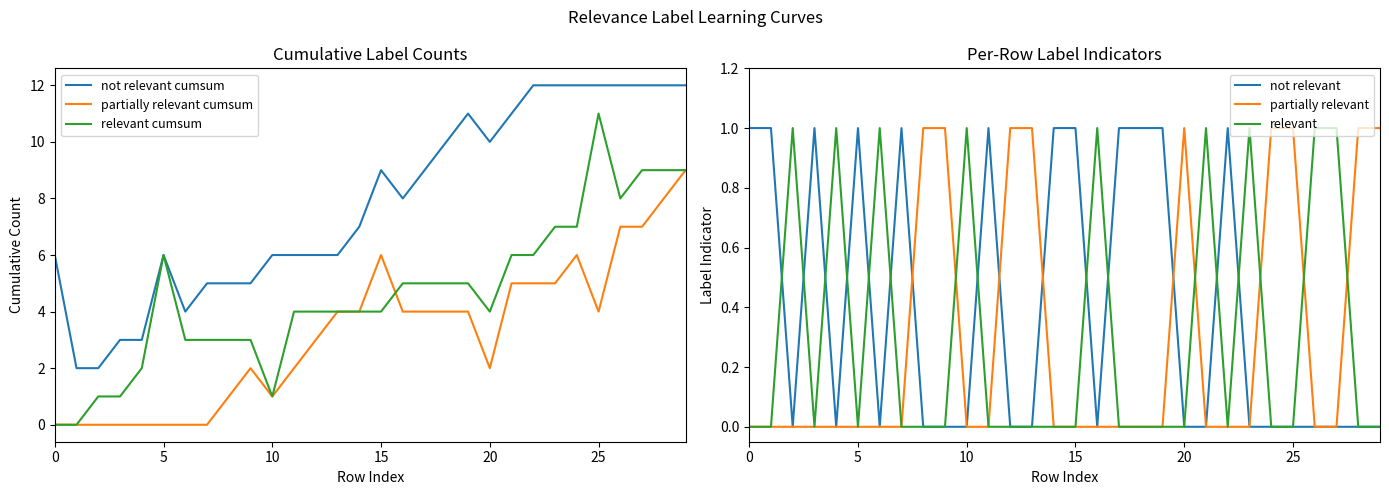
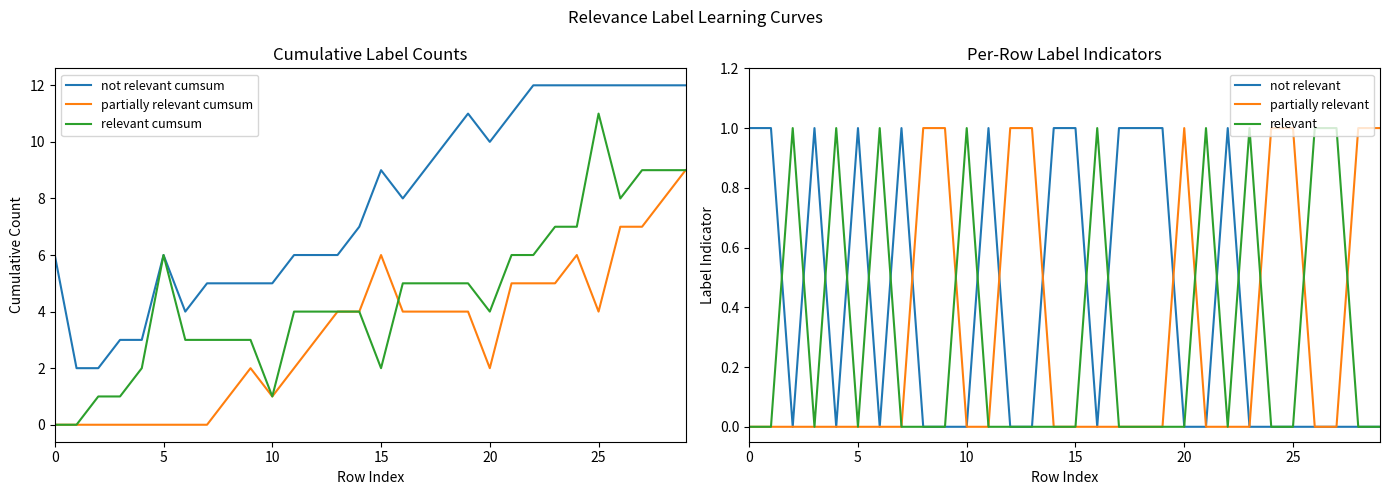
Cumulative Label Counts, not relevant cumsum, 10: 6 -> 5
Cumulative Label Counts, relevant cumsum, 15: 4 -> 2
